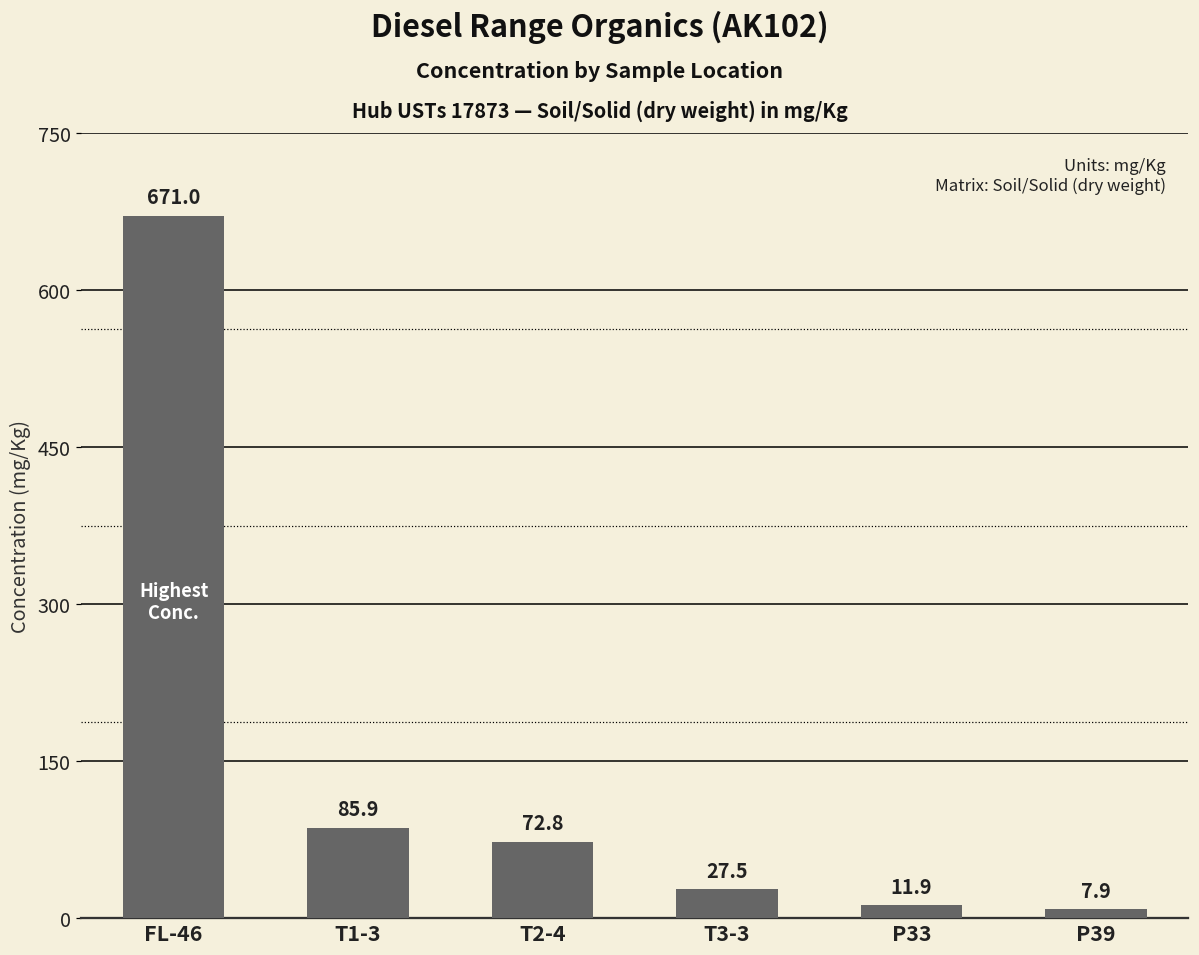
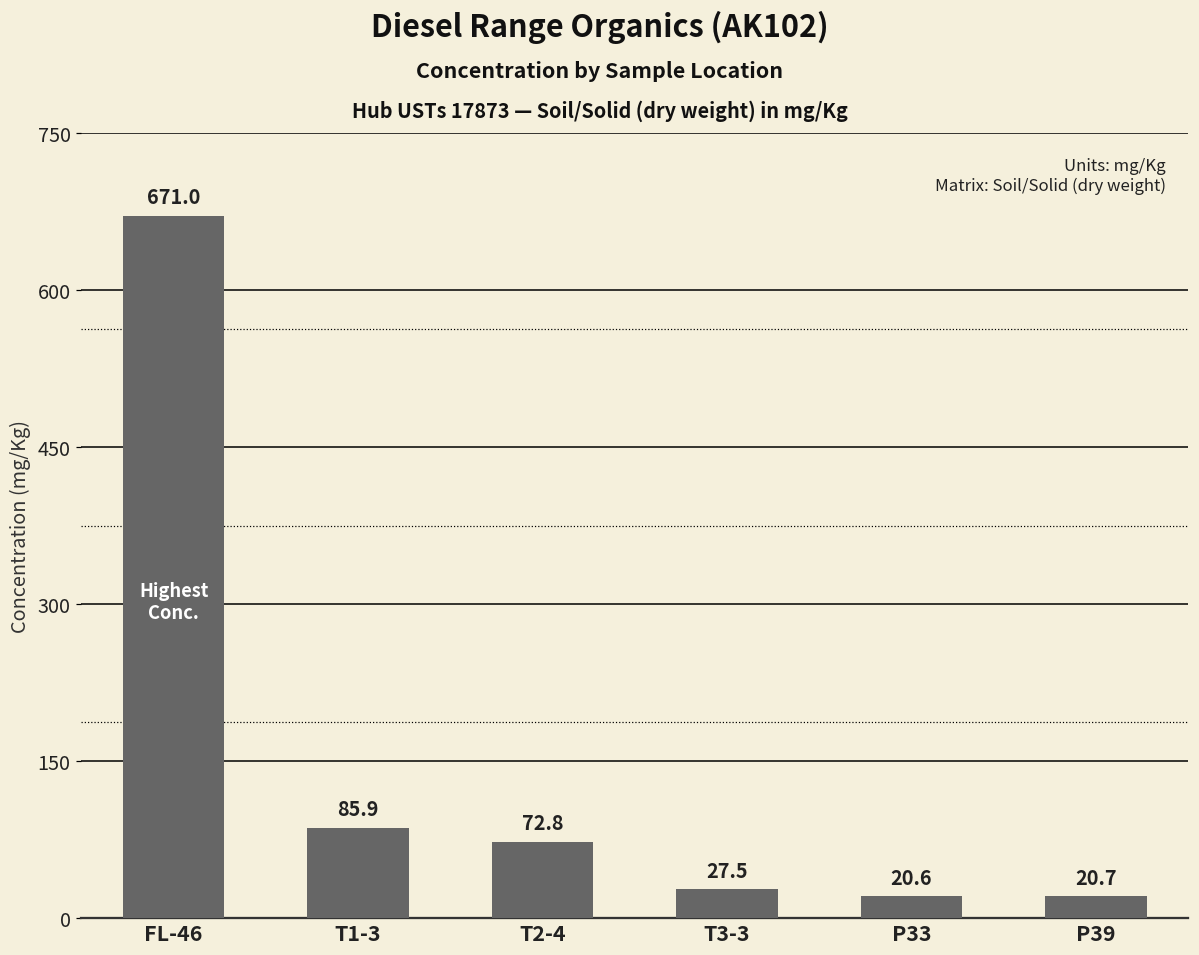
P33: 11.9 -> 20.6
P39: 7.9 -> 20.7
